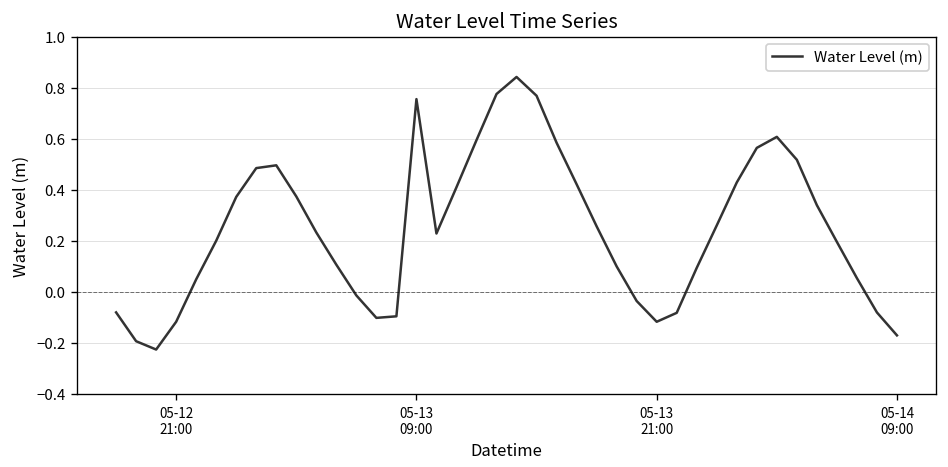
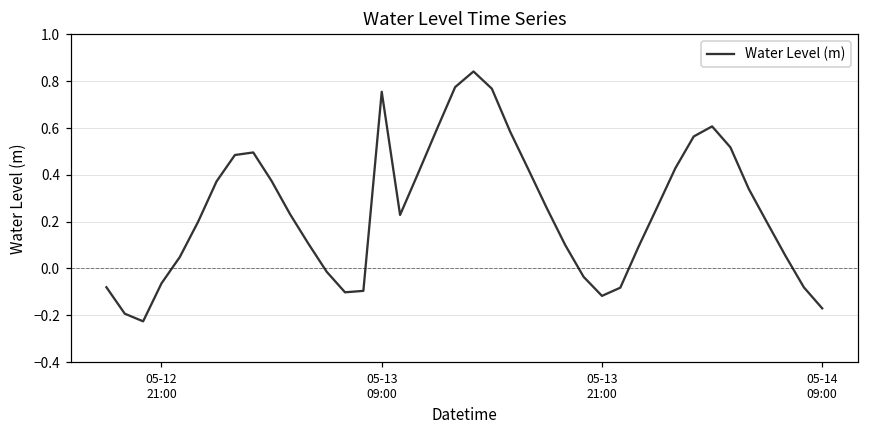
05-12 21:00: -0.12 -> -0.06
